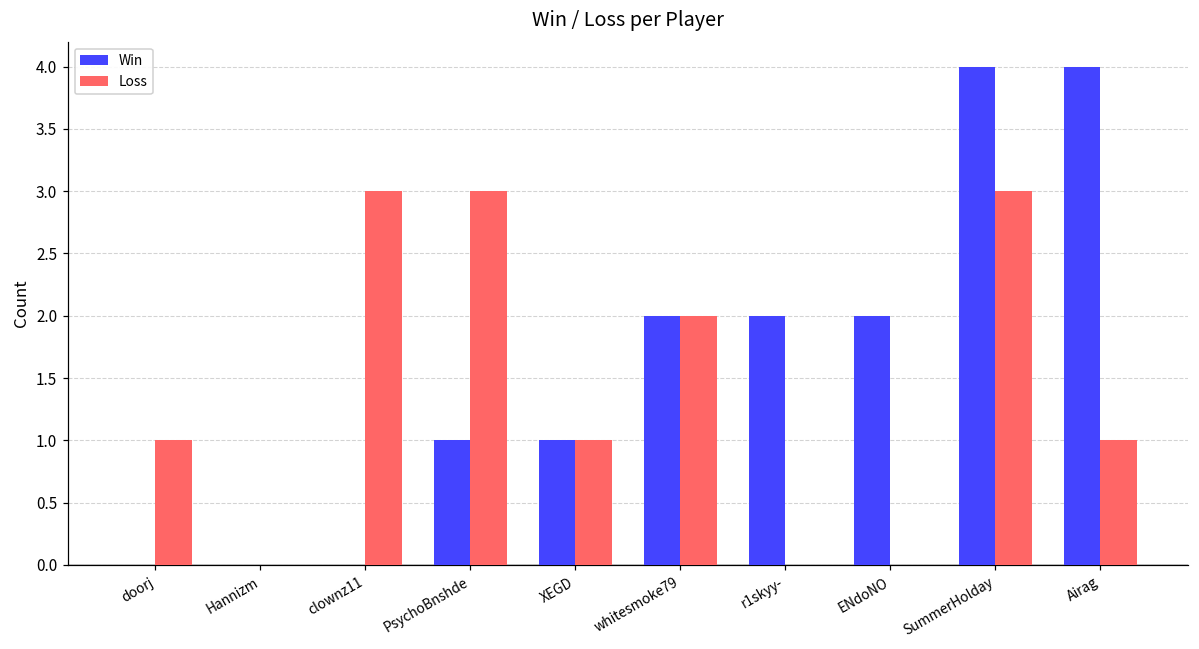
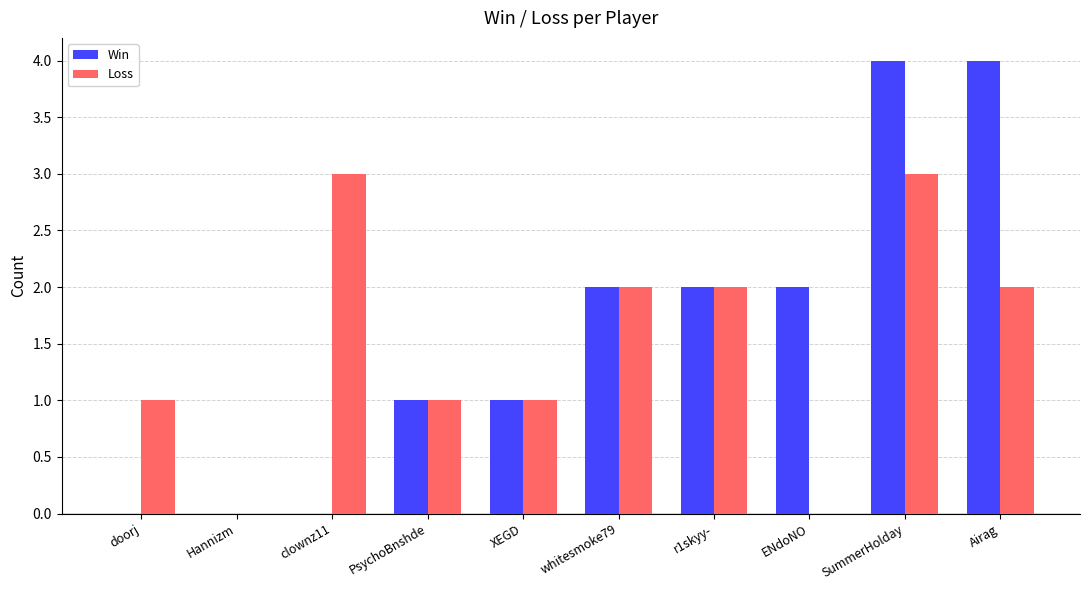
Loss, PsychoBnshde: 3 -> 1
Loss, r1skyy-: 0 -> 2
Loss, Airag: 1 -> 2
